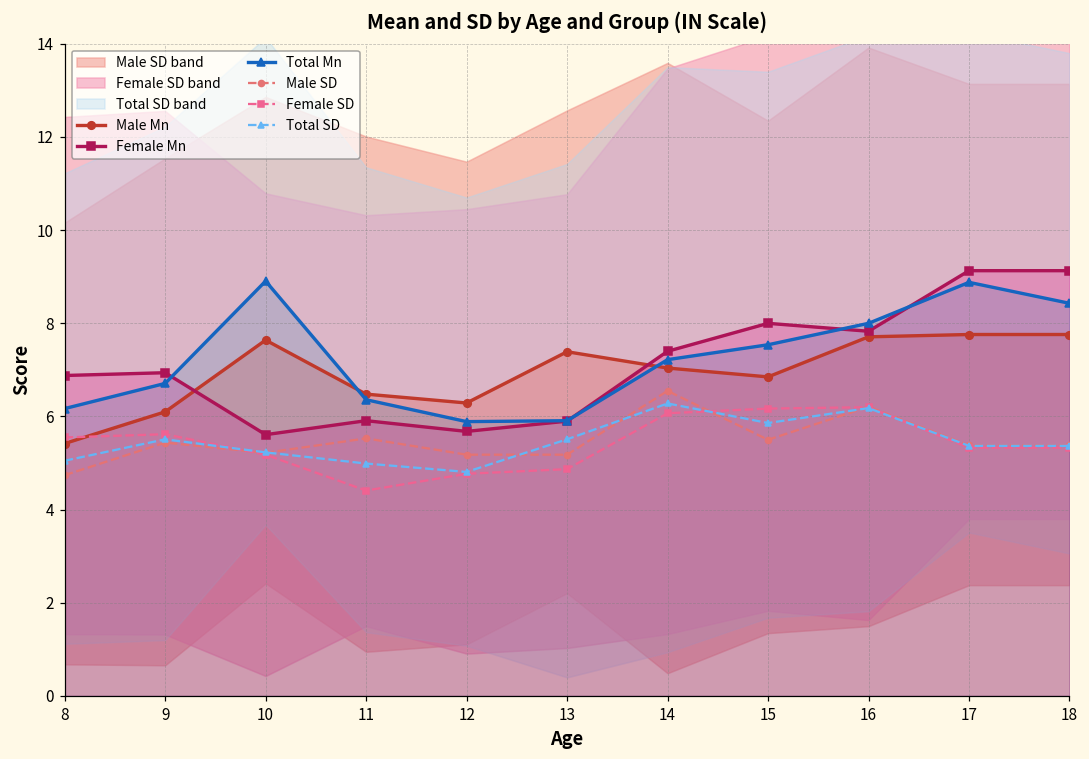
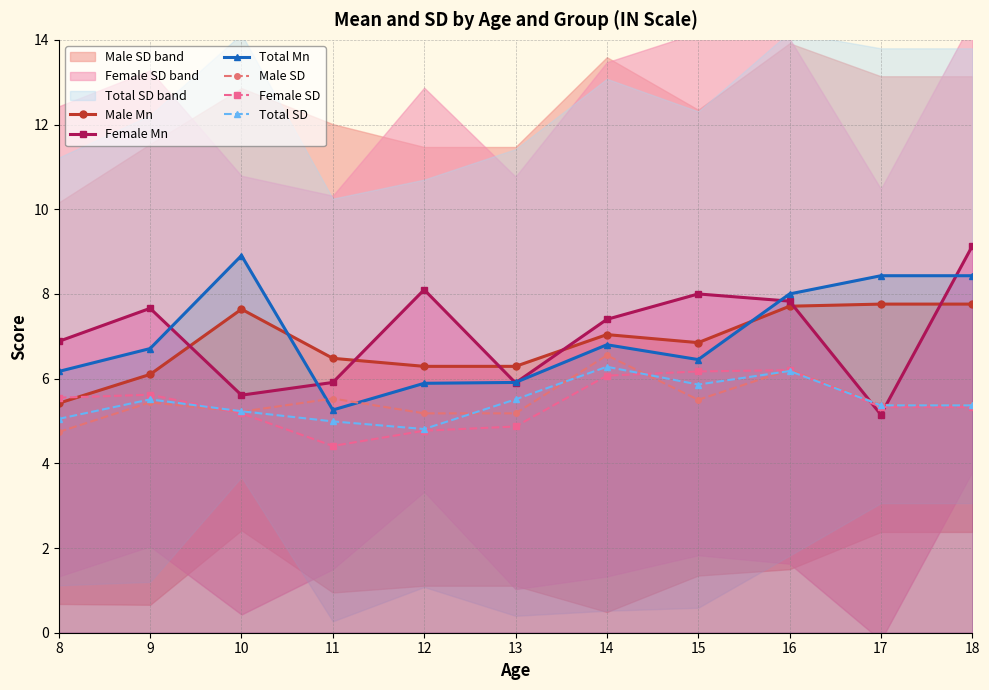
Female Mn, 9: 6.9 -> 7.7
Total Mn, 11: 6.4 -> 5.3
Female Mn, 12: 5.7 -> 8.1
Male Mn, 13: 7.4 -> 6.3
Total Mn, 14: 7.2 -> 6.8
Total Mn, 15: 7.5 -> 6.5
Female Mn, 17: 9.1 -> 5.2
Total Mn, 17: 8.9 -> 8.4
